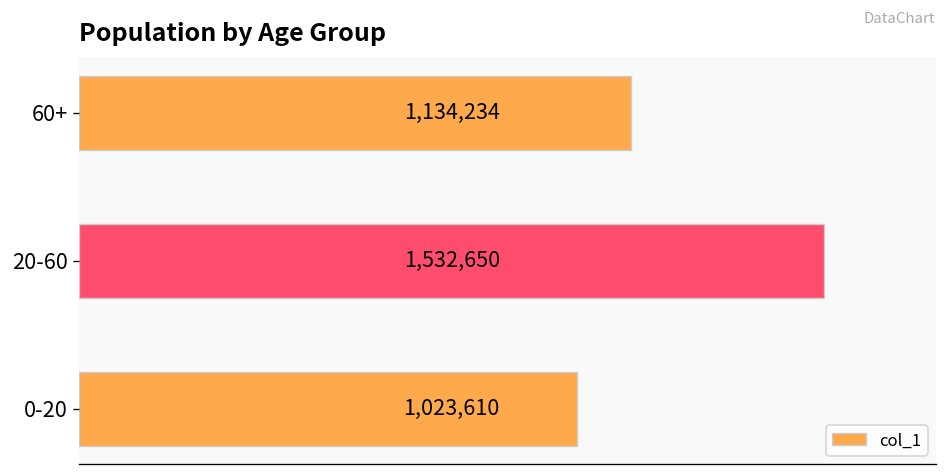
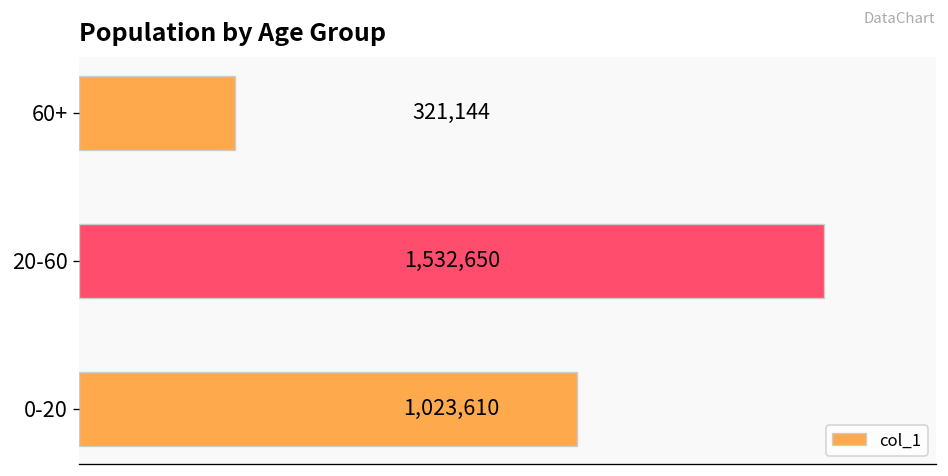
60+: 1,134,234 -> 321,144
